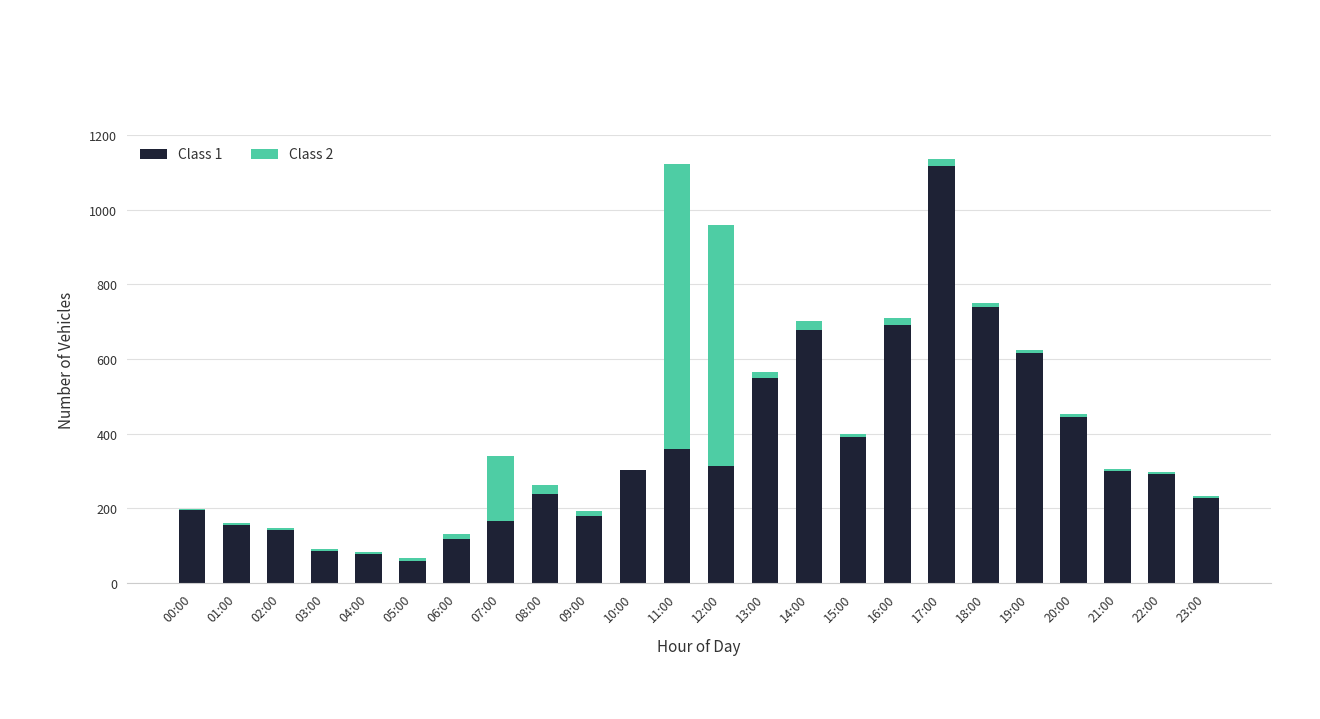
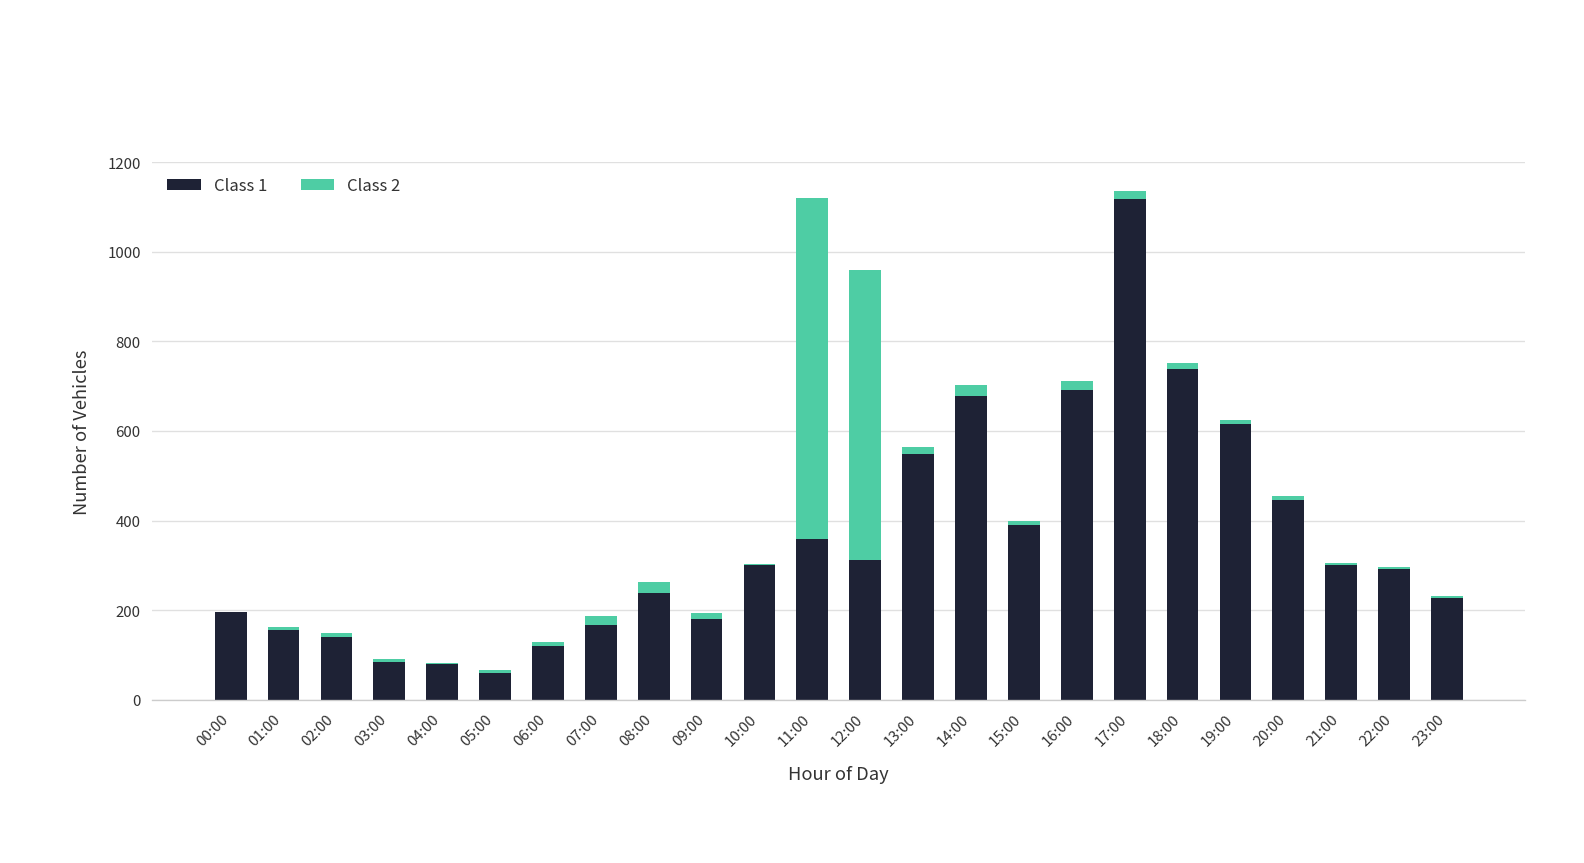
Class 2, 07:00: 170 -> 20
